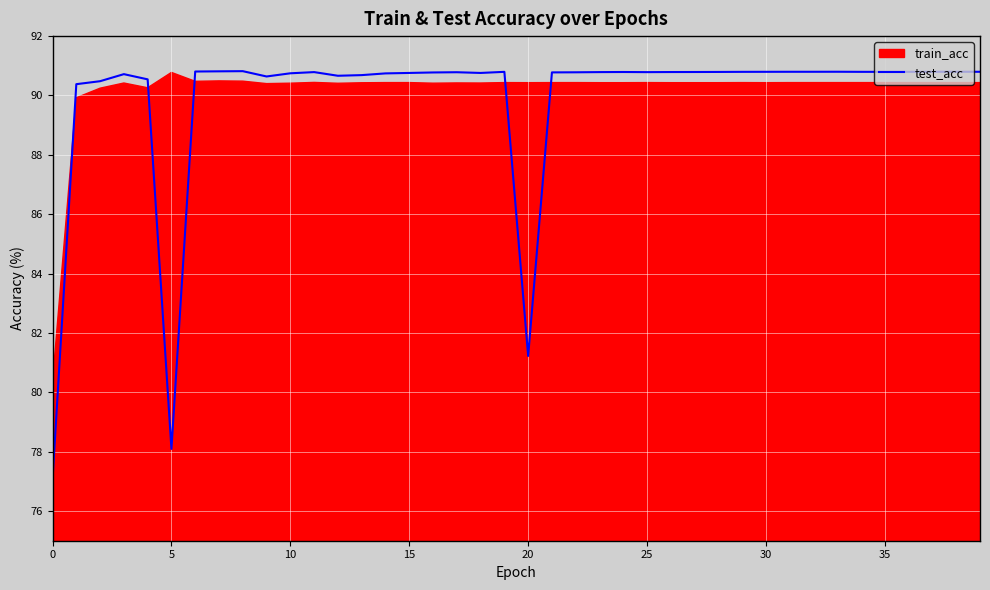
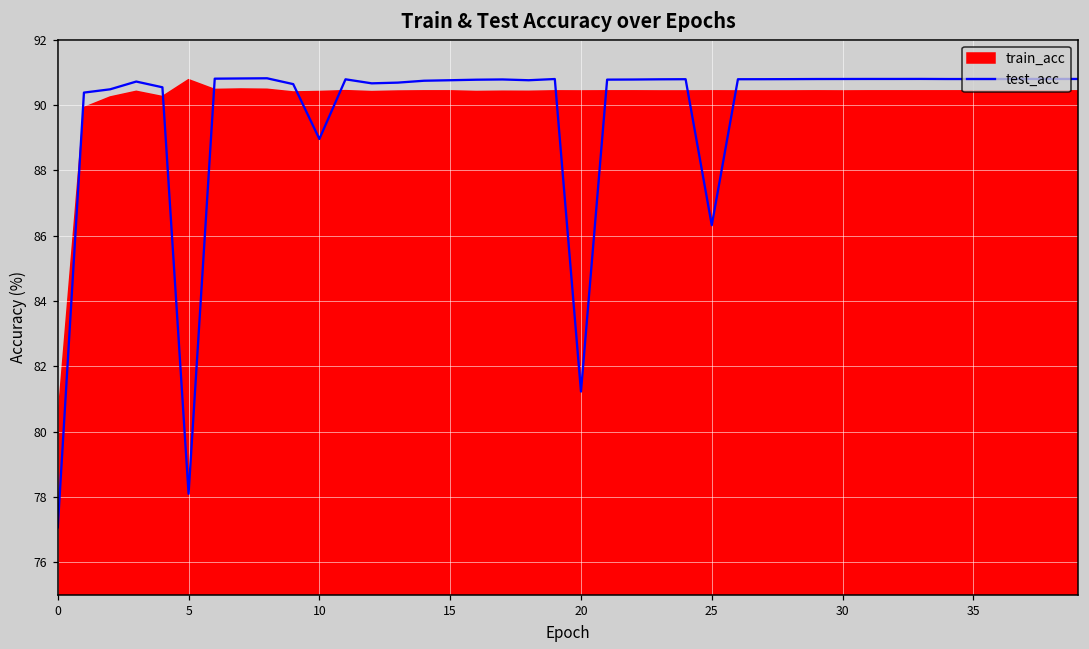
test_acc, 10: 90.7 -> 89.0
test_acc, 25: 90.8 -> 86.3
